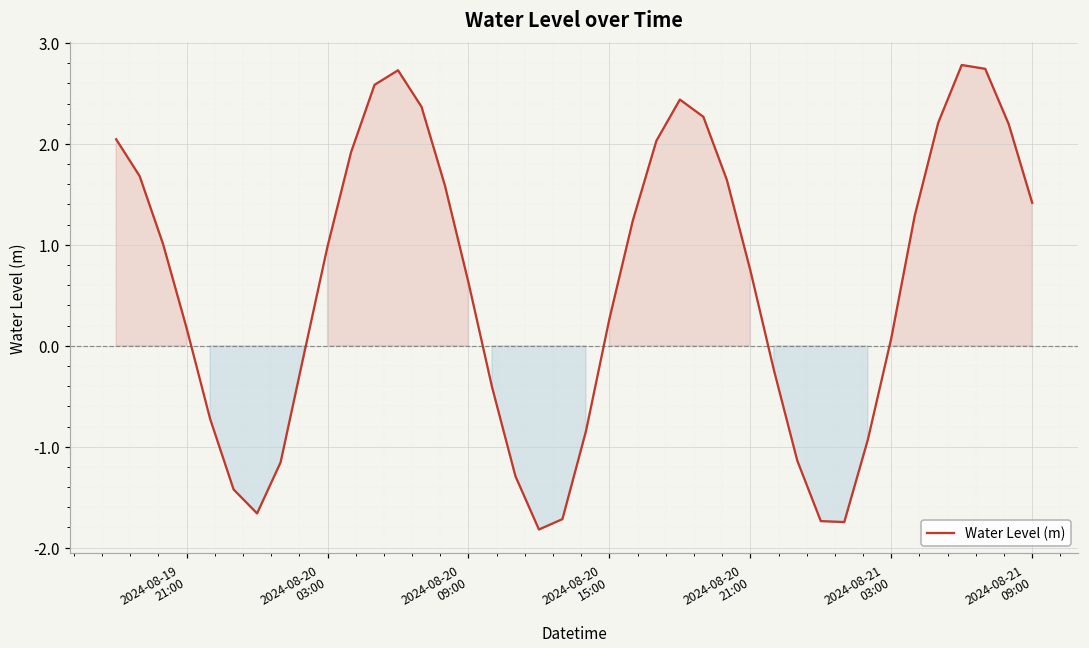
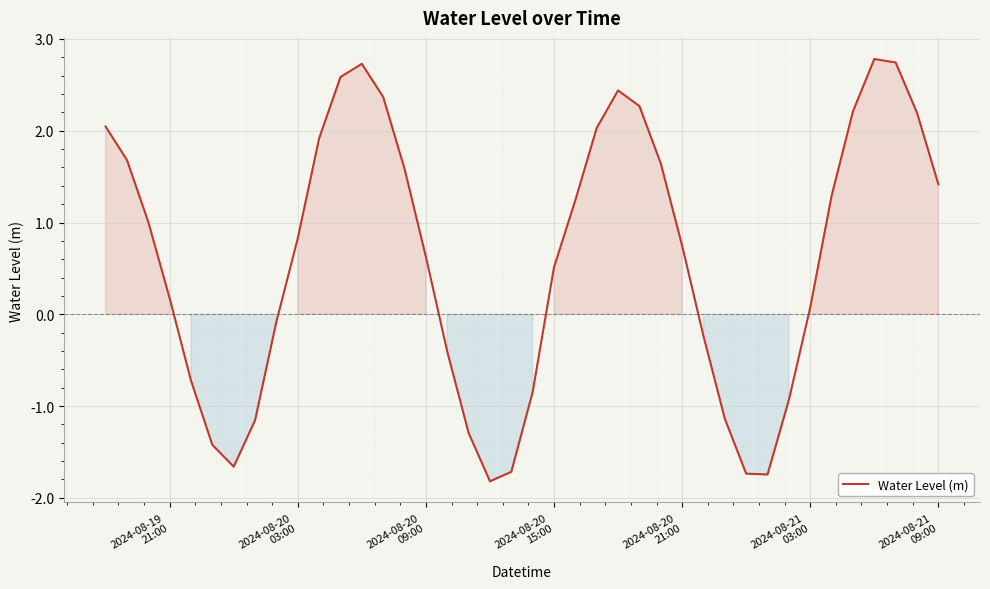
2024-08-20 03:00: 1.0 -> 0.8
2024-08-20 15:00: 0.3 -> 0.5
